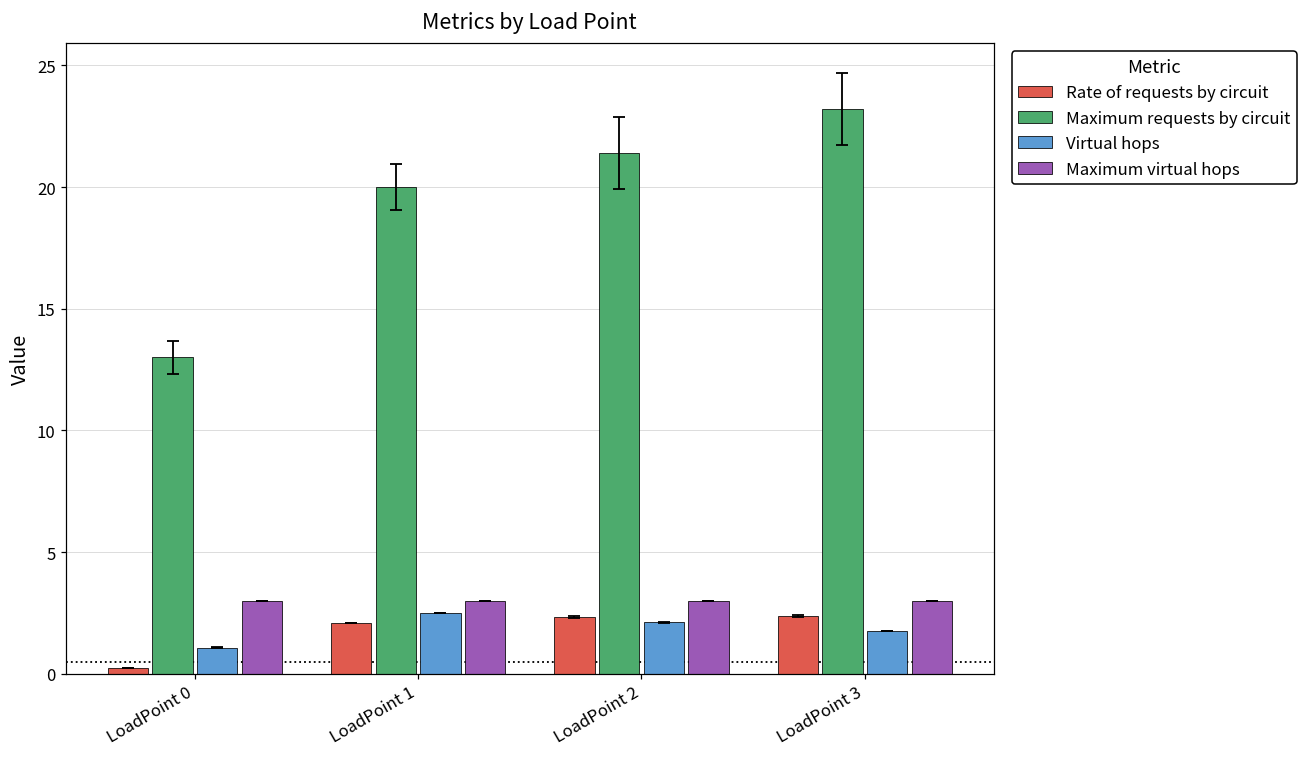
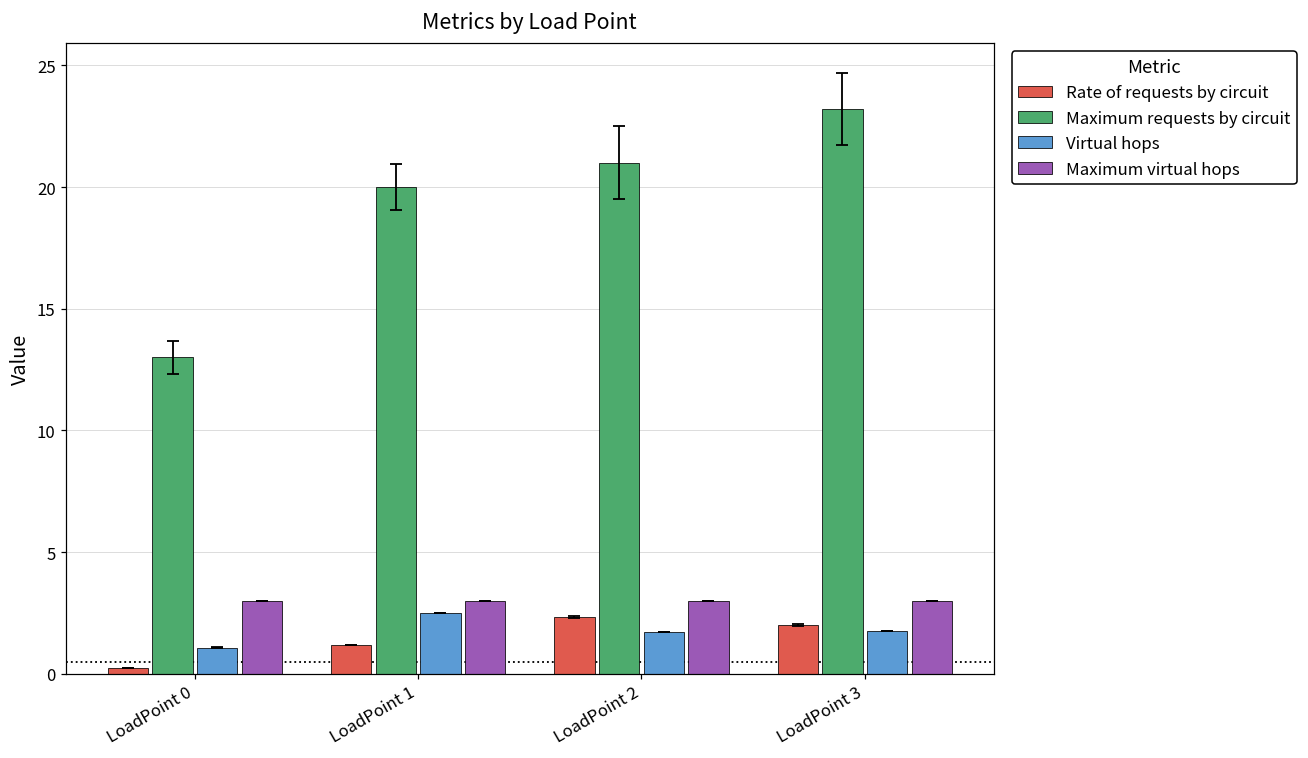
Rate of requests by circuit, LoadPoint 1: 2.1 -> 1.2
Maximum requests by circuit, LoadPoint 2: 21.4 -> 21.0
Virtual hops, LoadPoint 2: 2.1 -> 1.7
Rate of requests by circuit, LoadPoint 3: 2.4 -> 2.0
